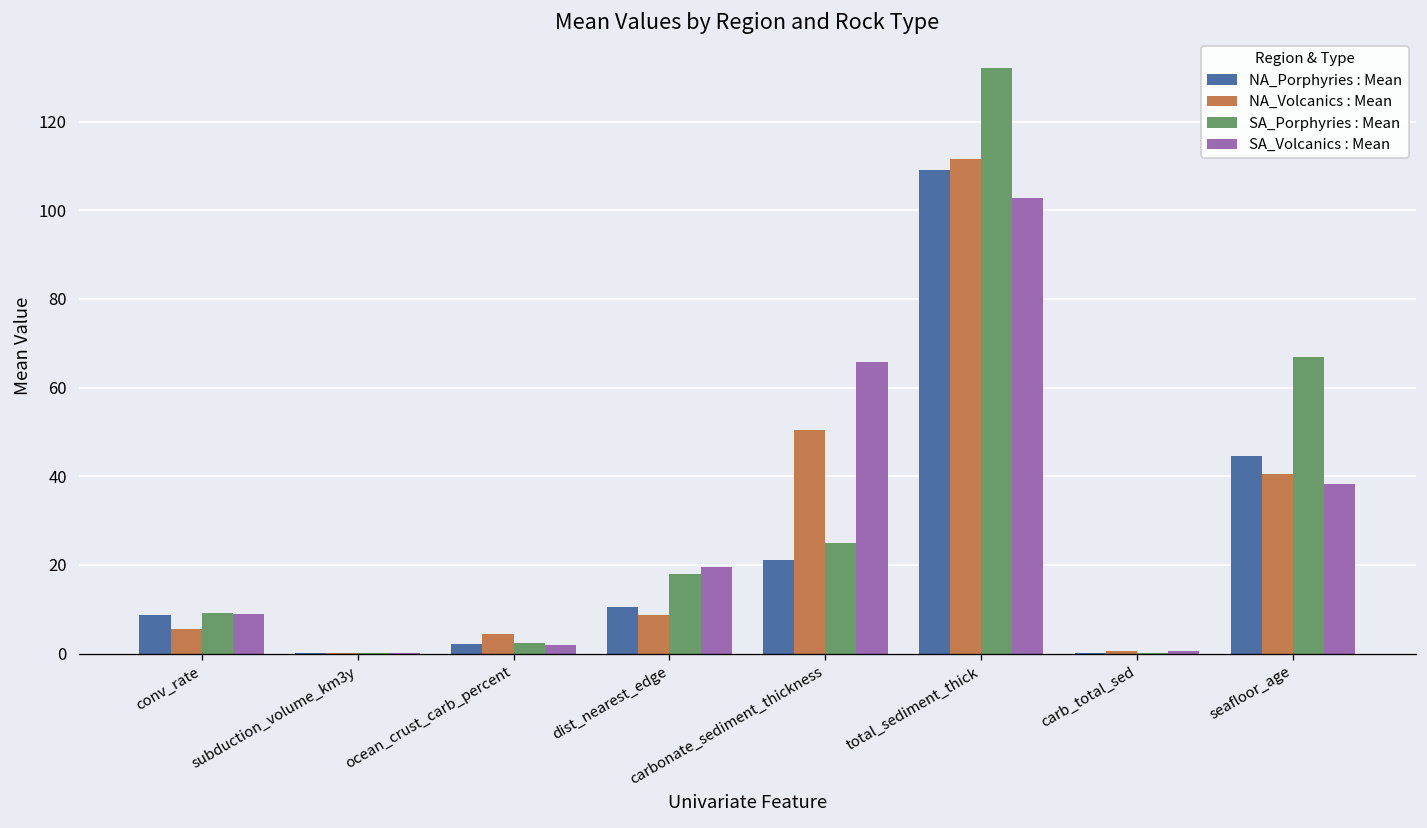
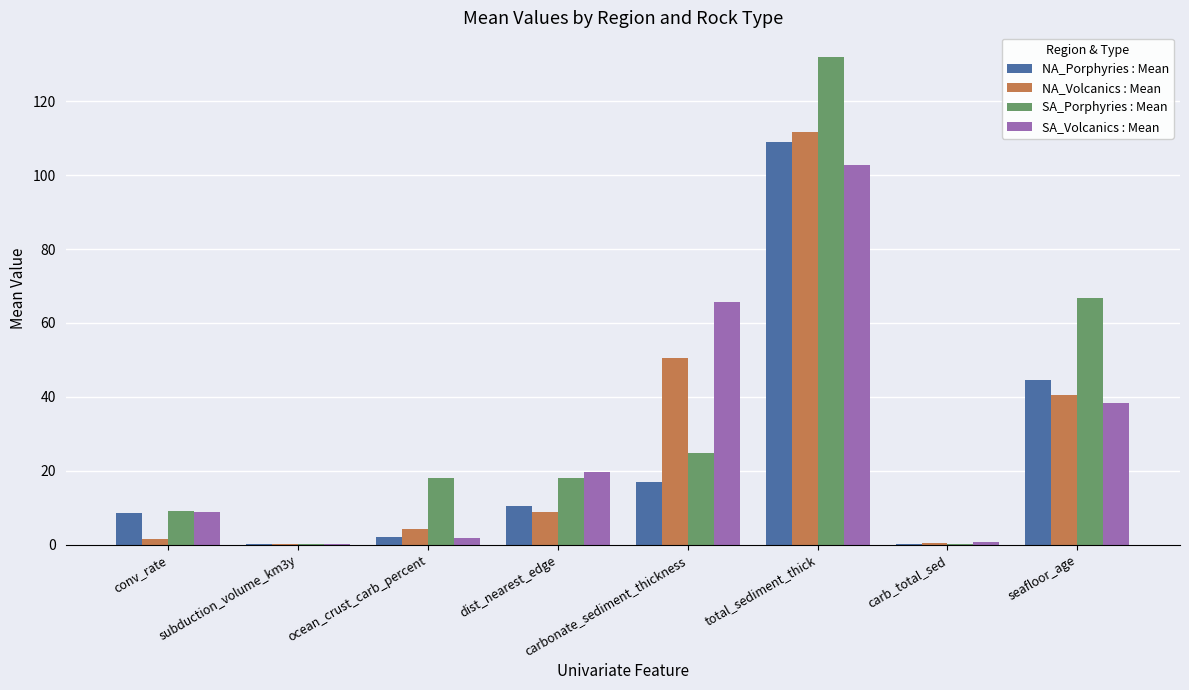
NA_Volcanics : Mean, conv_rate: 6 -> 2
SA_Porphyries : Mean, ocean_crust_carb_percent: 2 -> 18
NA_Porphyries : Mean, carbonate_sediment_thickness: 21 -> 17
